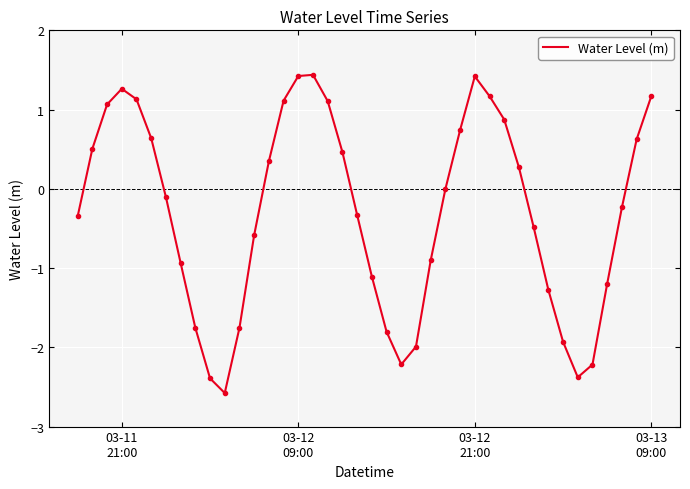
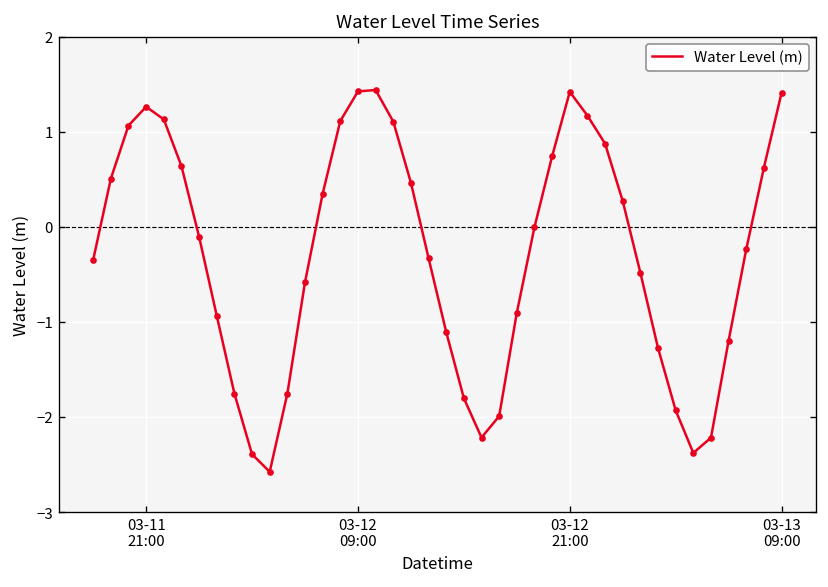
03-13 09:00: 1.2 -> 1.4
